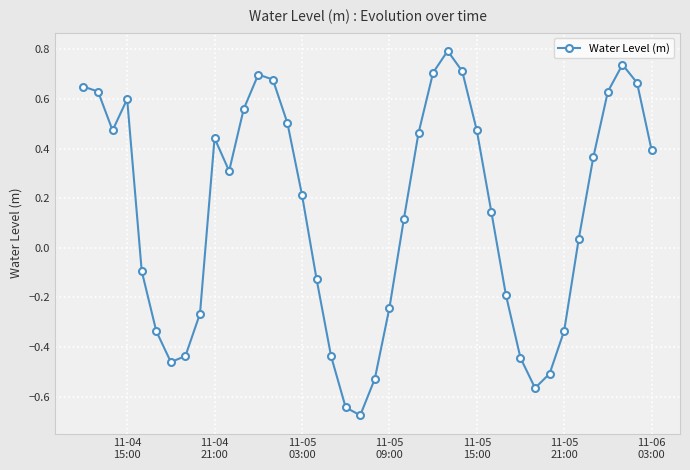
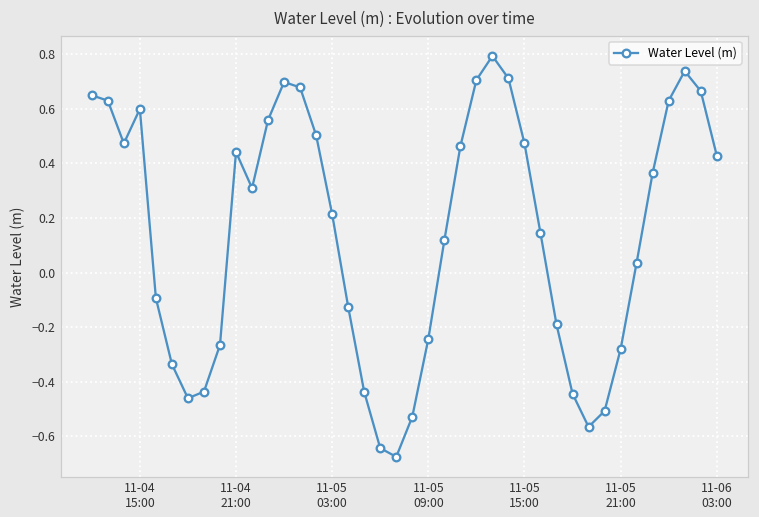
11-05 21:00: -0.33 -> -0.28
11-06 03:00: 0.39 -> 0.43
